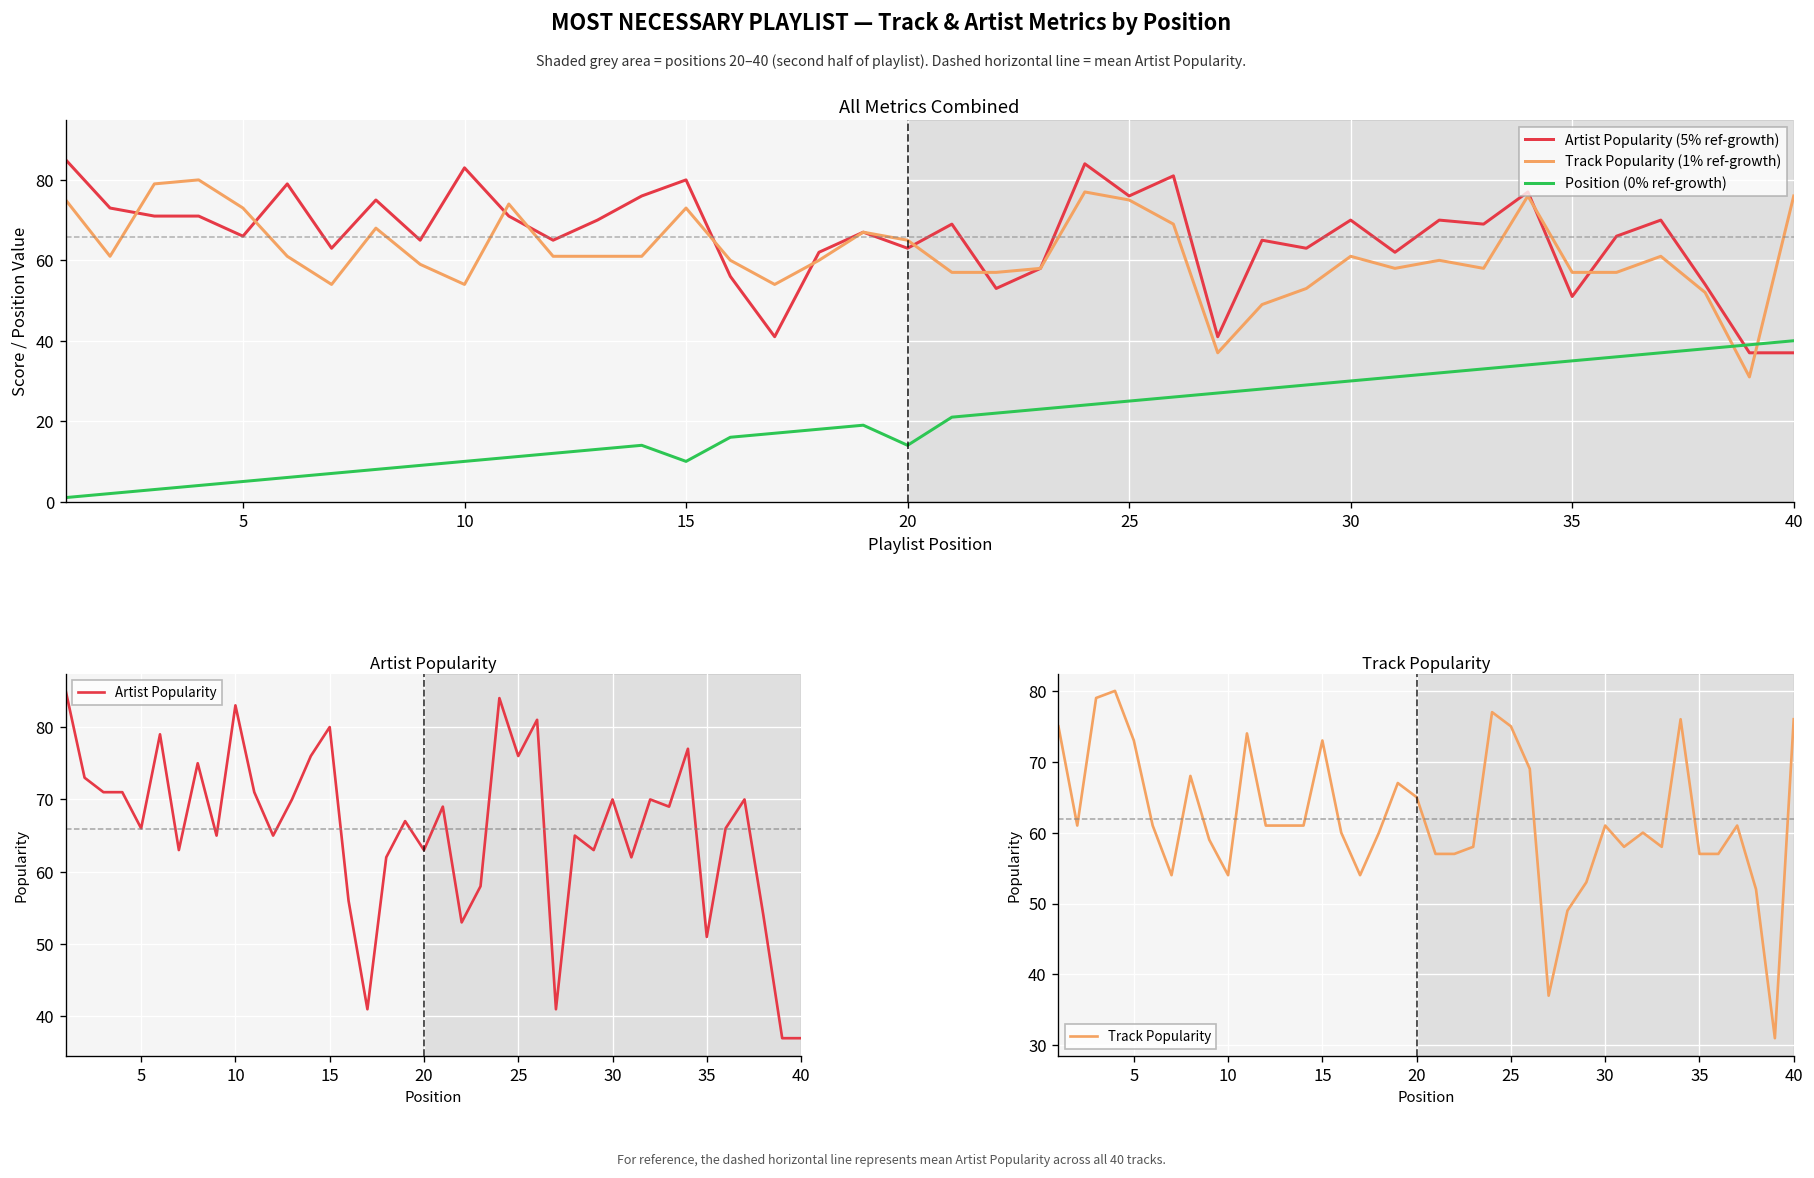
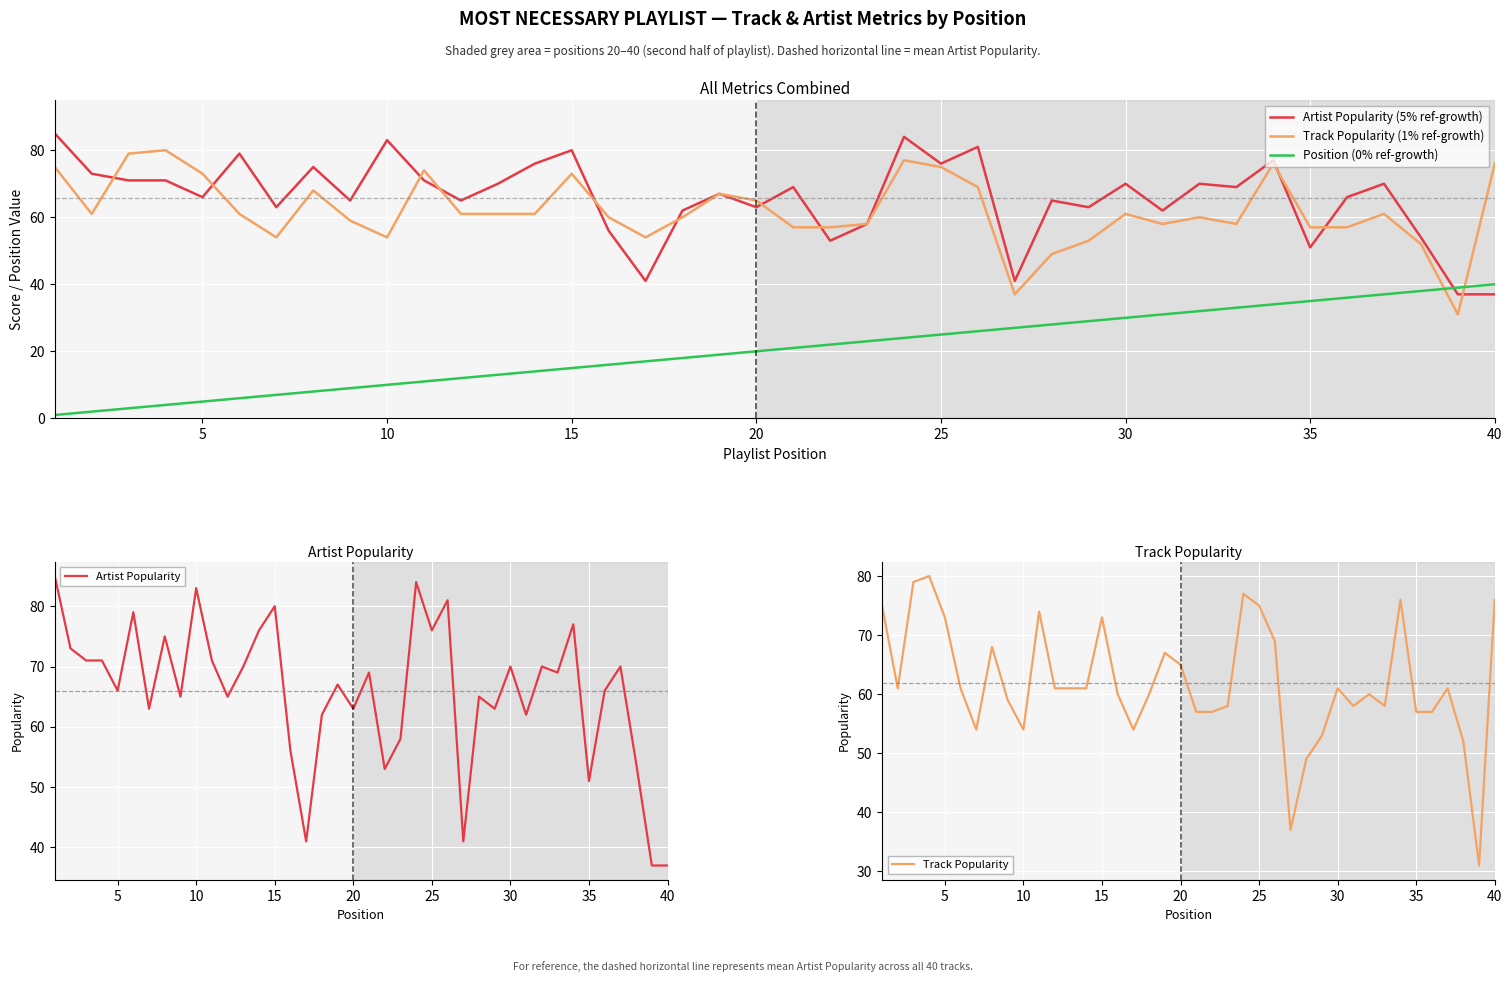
All Metrics Combined, Position (0% ref-growth), 15: 10 -> 15
All Metrics Combined, Position (0% ref-growth), 20: 14 -> 20
